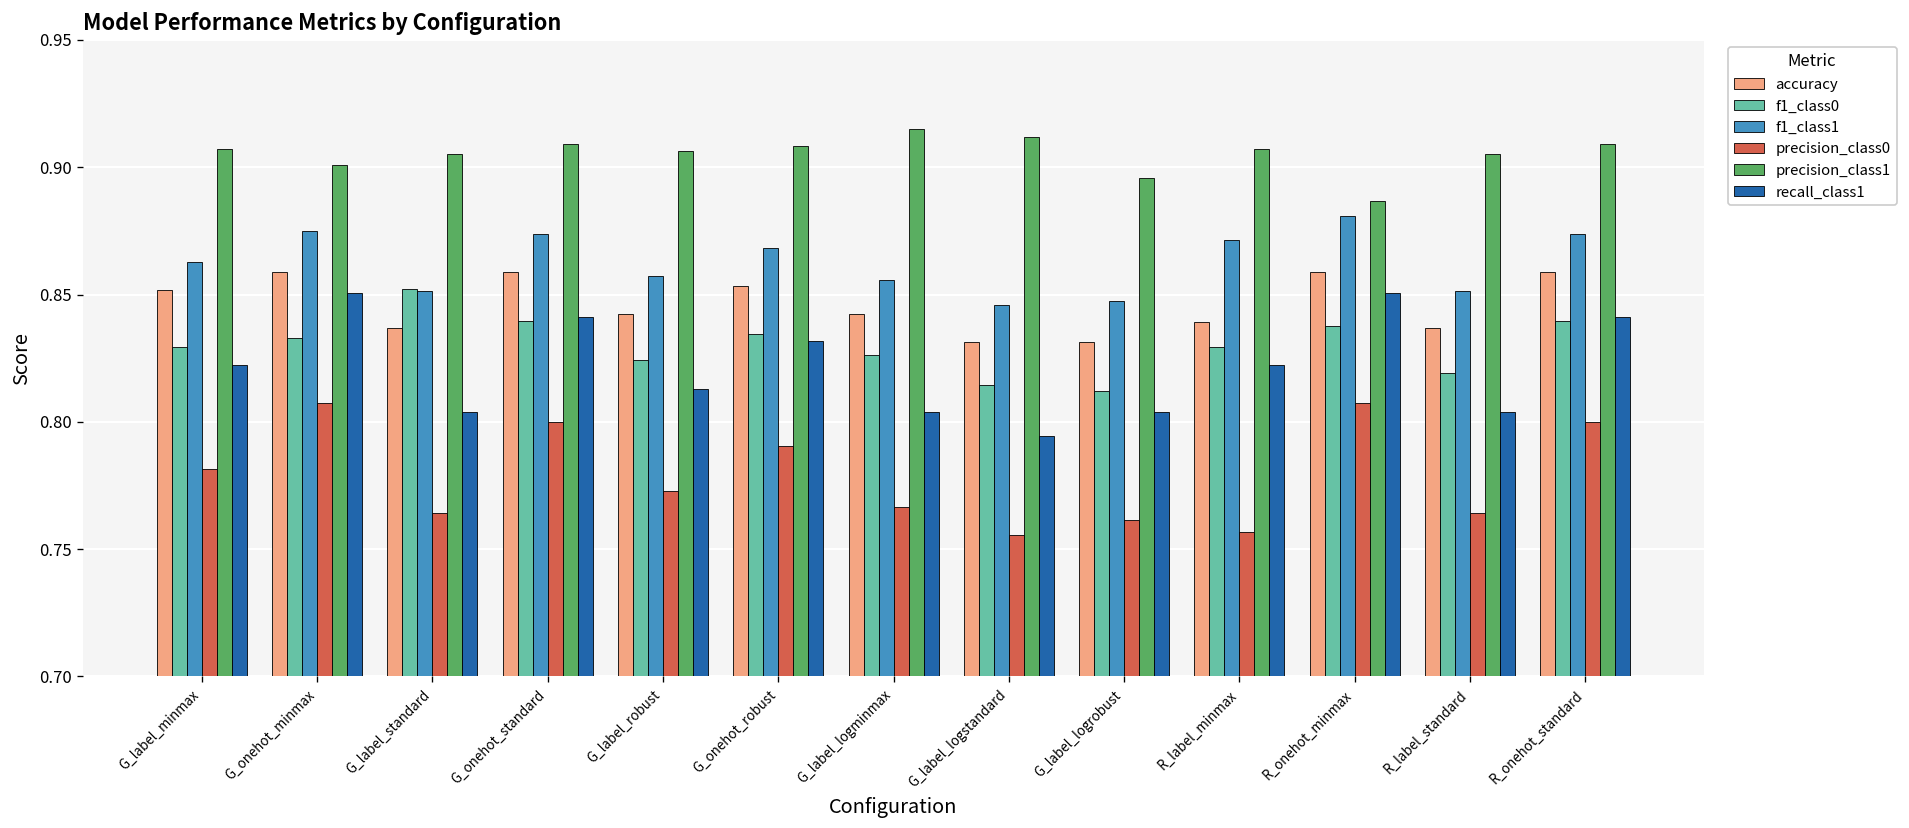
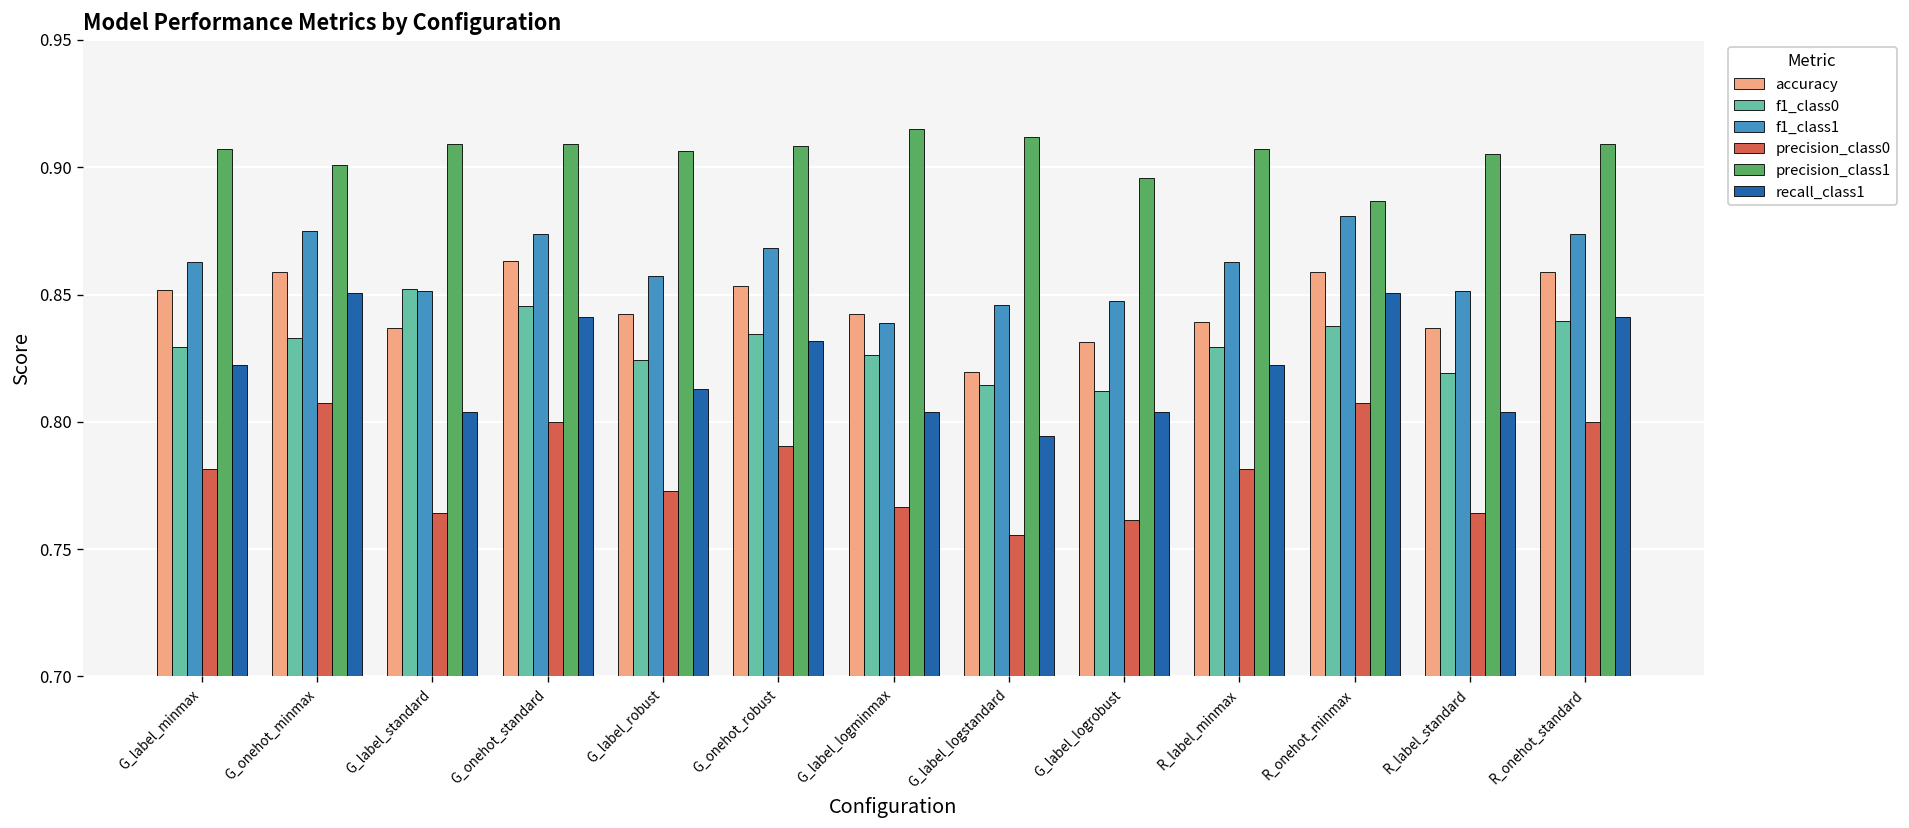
precision_class1, G_label_standard: 0.905 -> 0.909
accuracy, G_onehot_standard: 0.859 -> 0.863
f1_class0, G_onehot_standard: 0.840 -> 0.845
f1_class1, G_label_logminmax: 0.856 -> 0.839
accuracy, G_label_logstandard: 0.832 -> 0.820
f1_class1, R_label_minmax: 0.871 -> 0.863
precision_class0, R_label_minmax: 0.757 -> 0.782
